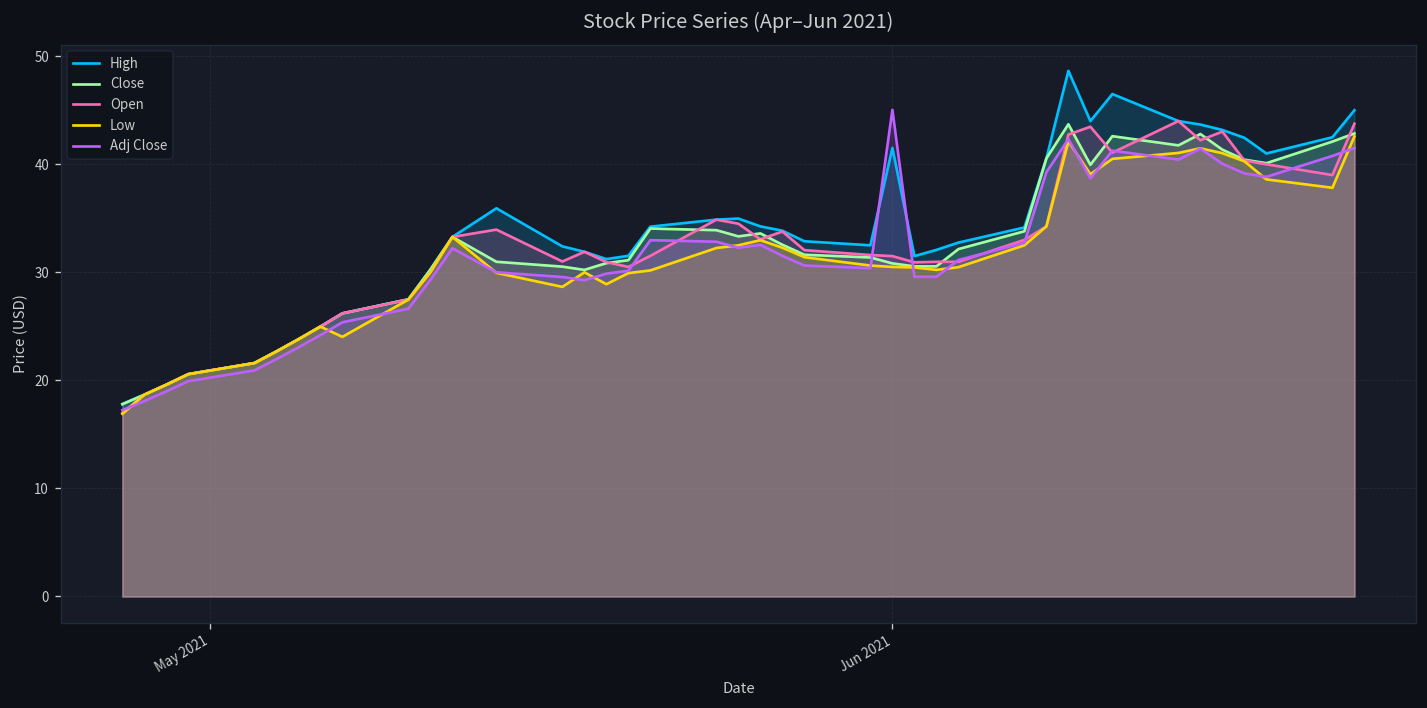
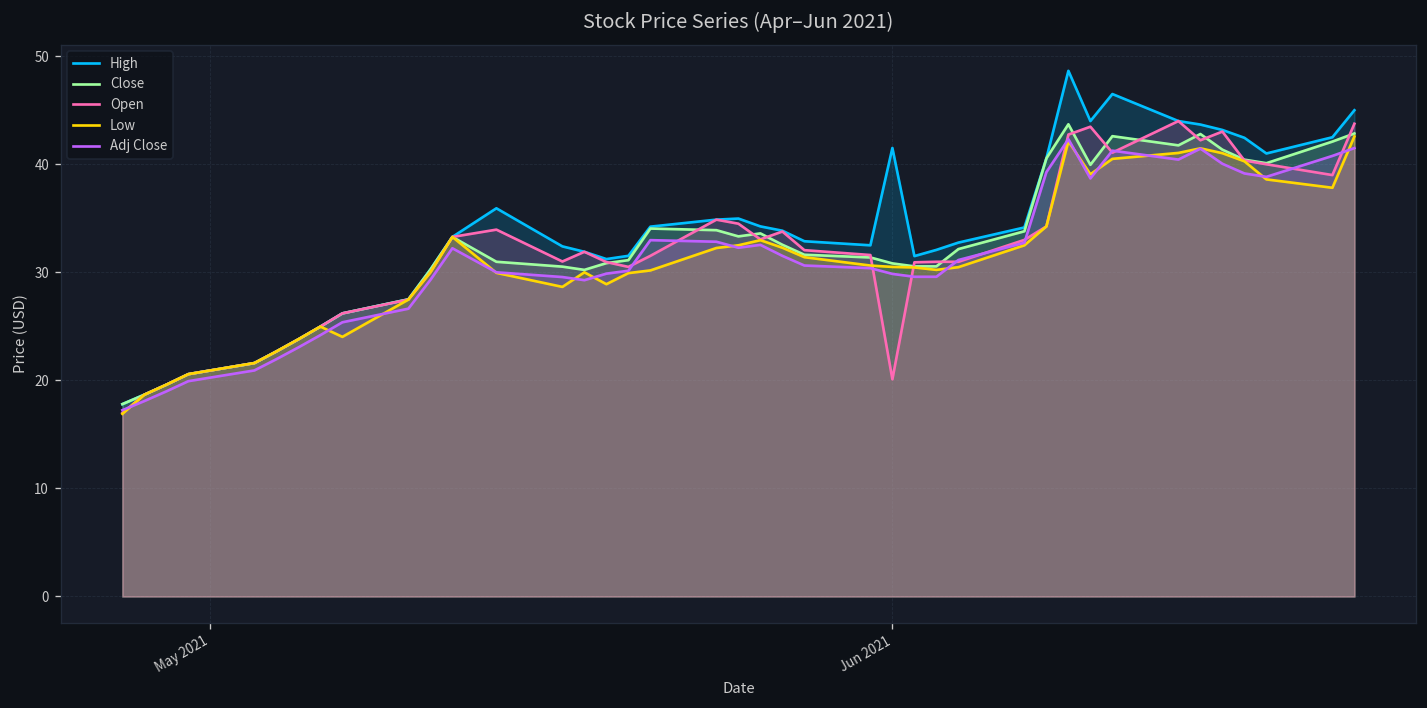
Open, Jun 2021: 32 -> 20
Adj Close, Jun 2021: 45 -> 30
